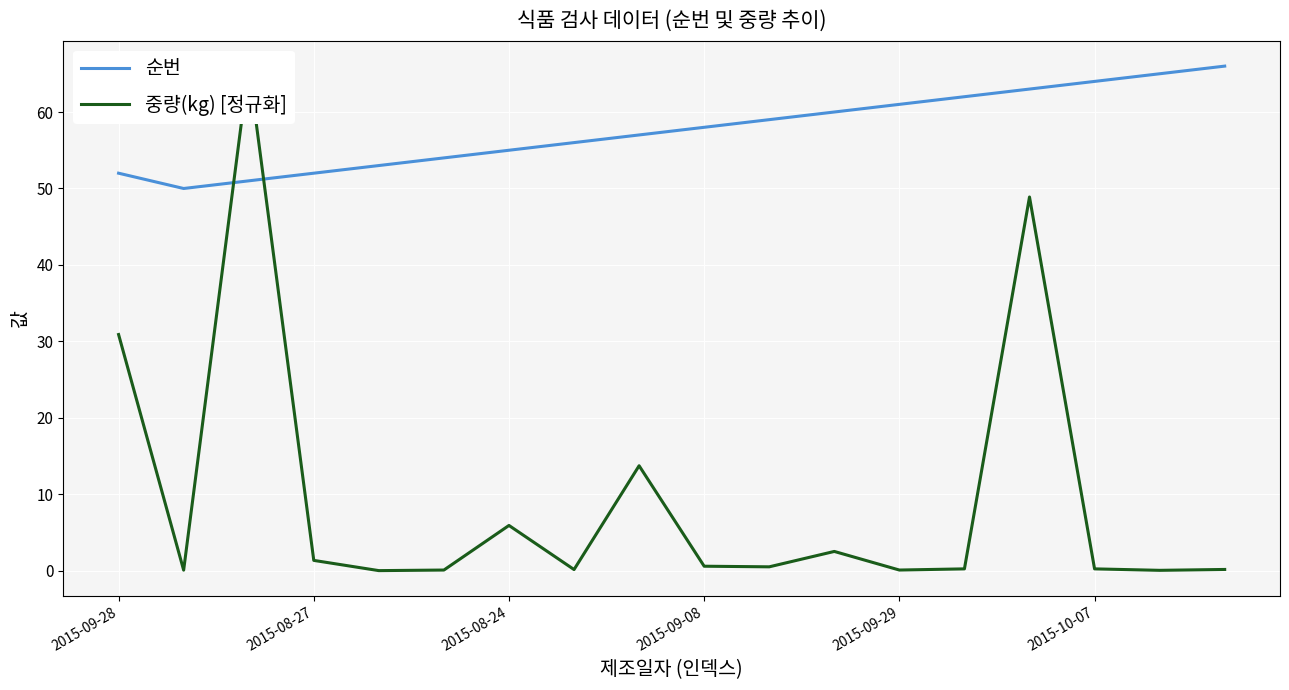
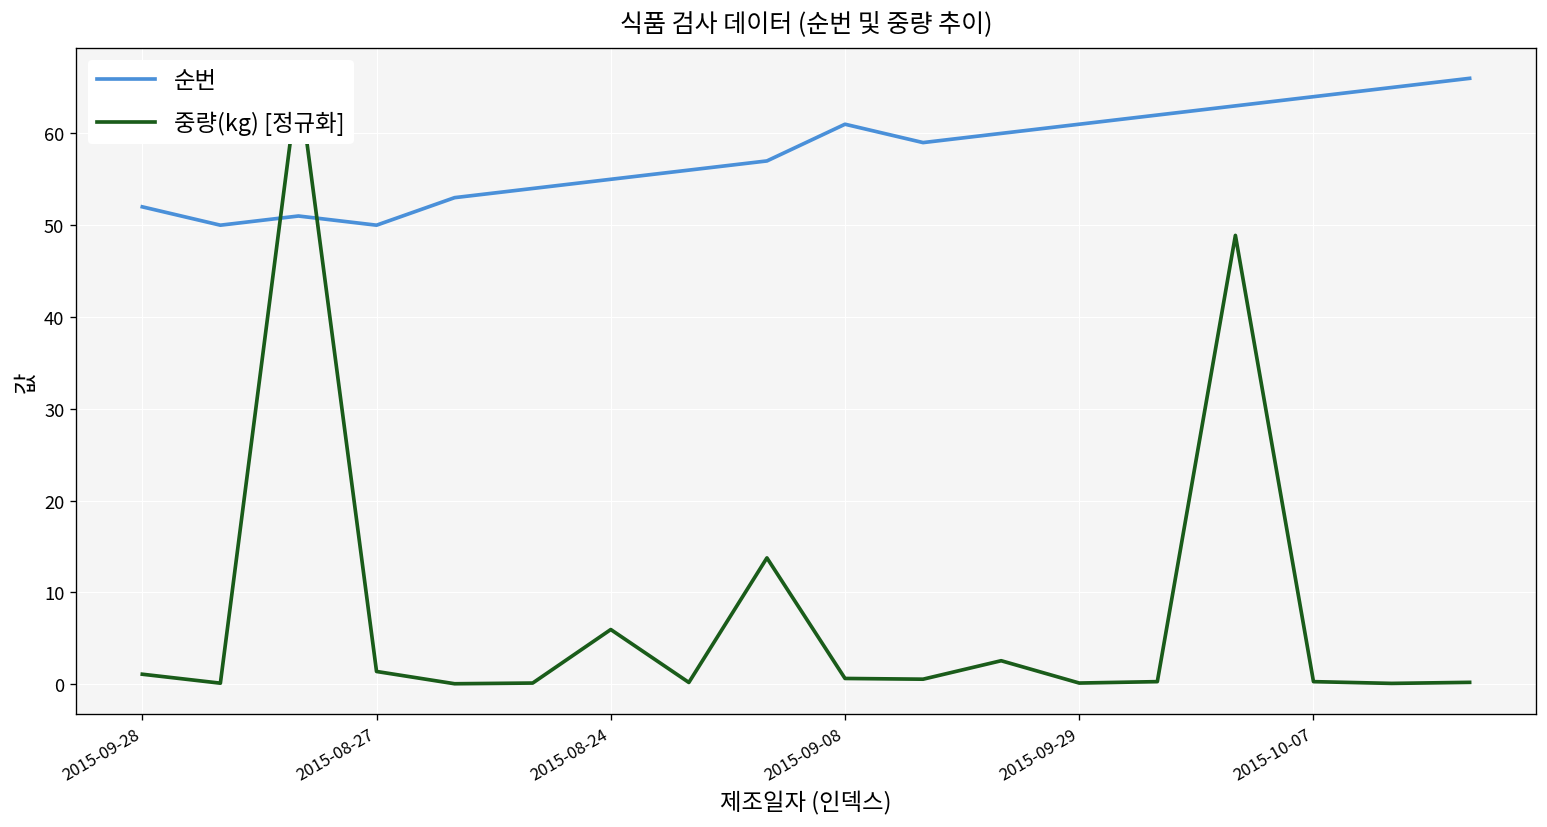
중량(kg) [정규화], 2015-09-28: 31 -> 1
순번, 2015-08-27: 52 -> 50
순번, 2015-09-08: 58 -> 61
